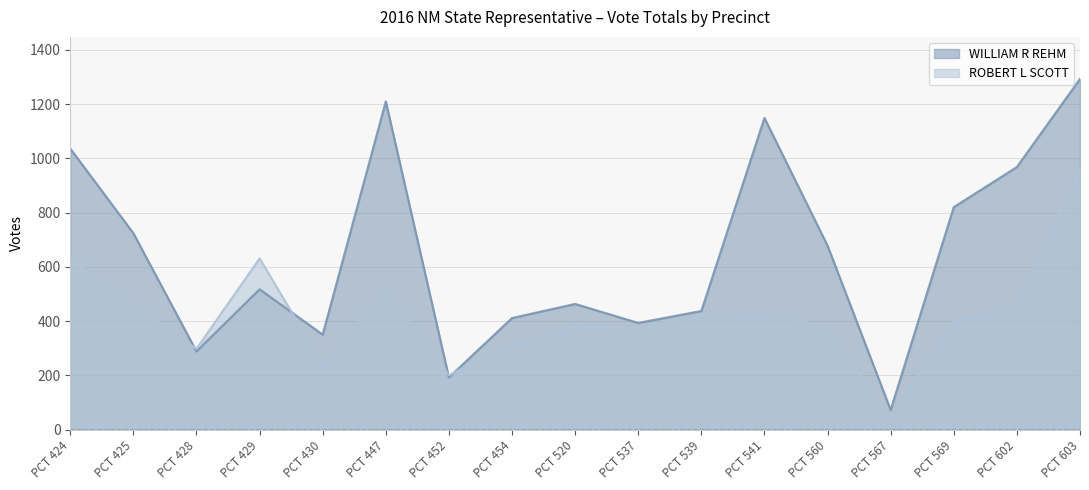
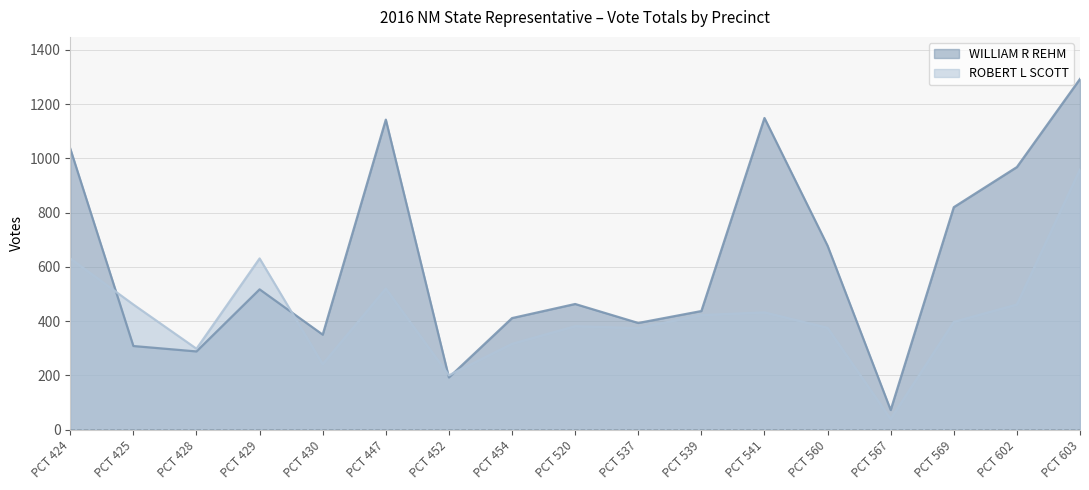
WILLIAM R REHM, PCT 425: 720 -> 310
WILLIAM R REHM, PCT 447: 1210 -> 1140
